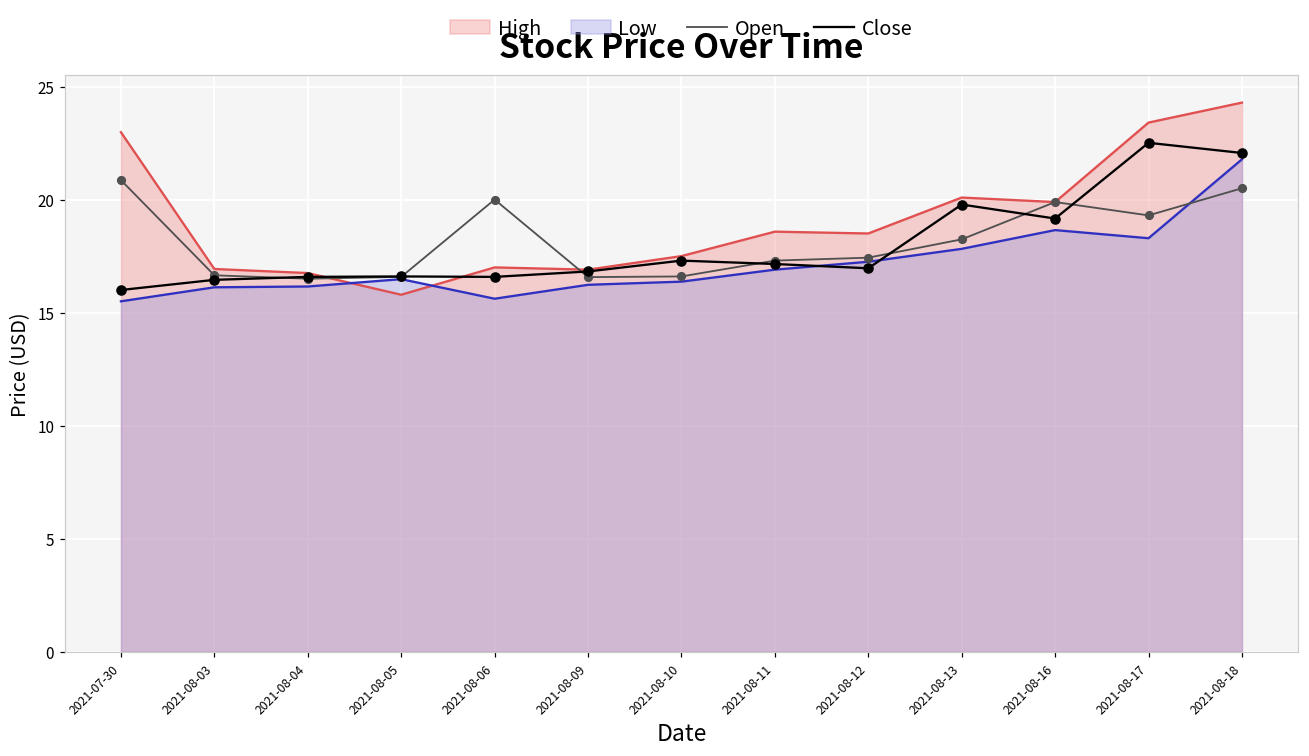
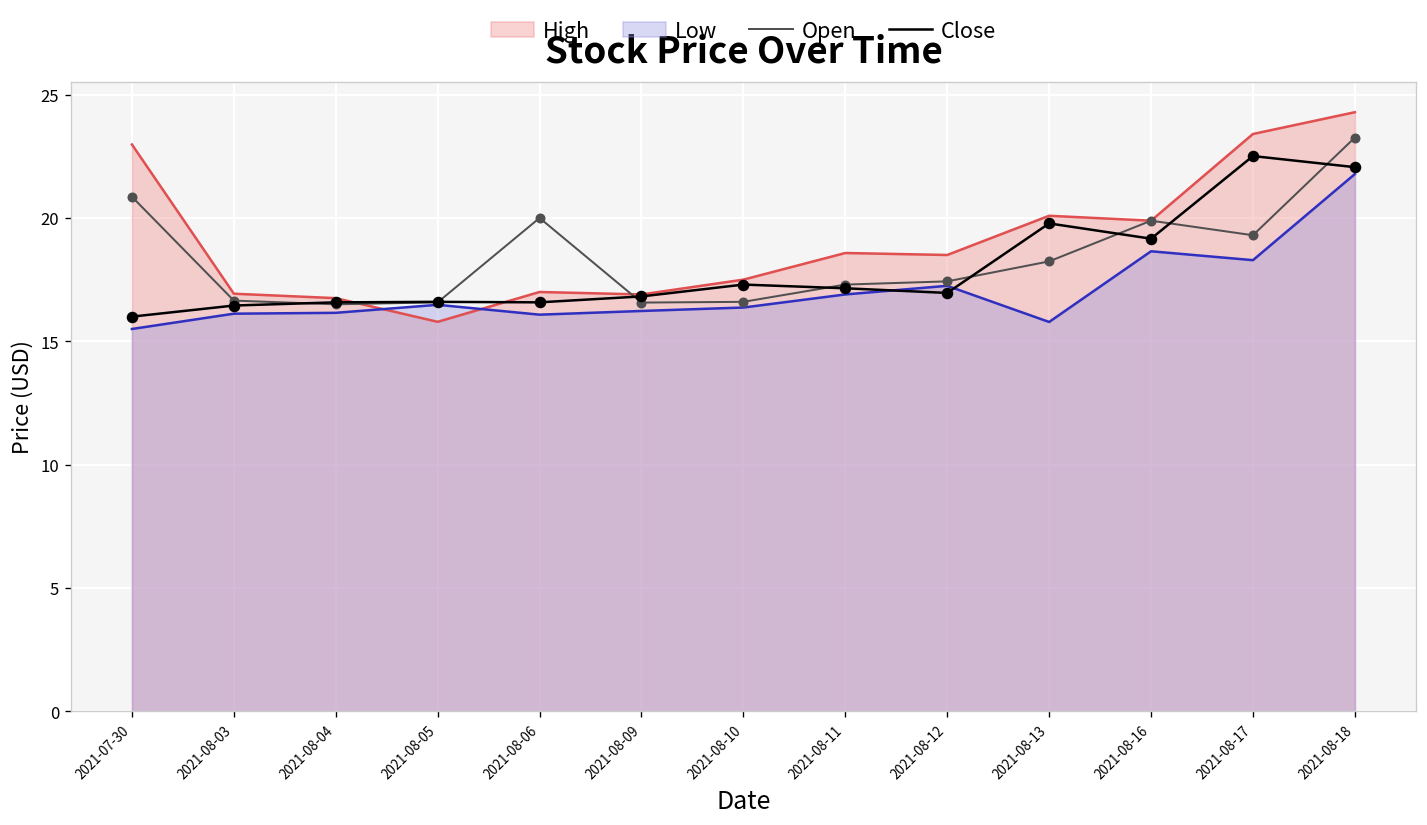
Low, 2021-08-06: 15.6 -> 16.1
Low, 2021-08-13: 17.8 -> 15.8
Open, 2021-08-18: 20.5 -> 23.3
